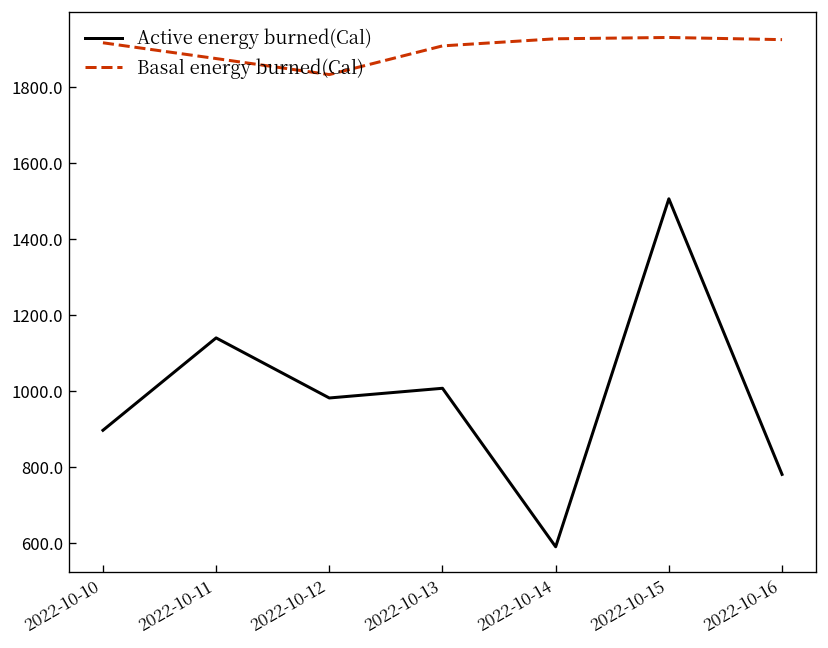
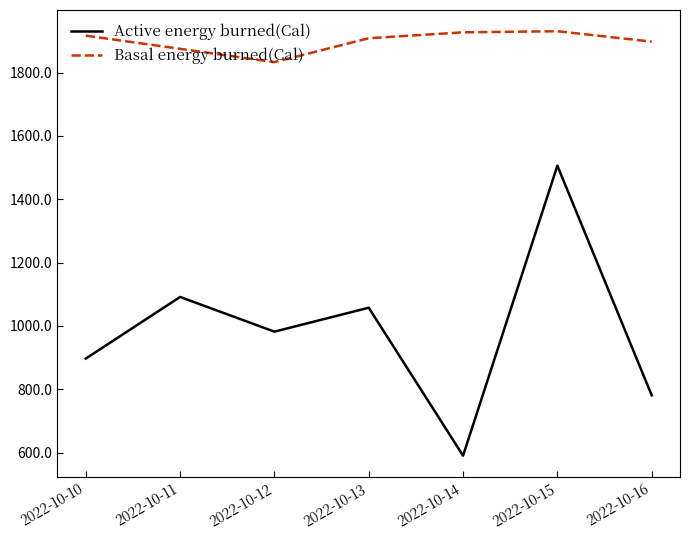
Active energy burned(Cal), 2022-10-11: 1140 -> 1090
Active energy burned(Cal), 2022-10-13: 1010 -> 1060
Basal energy burned(Cal), 2022-10-16: 1930 -> 1900
